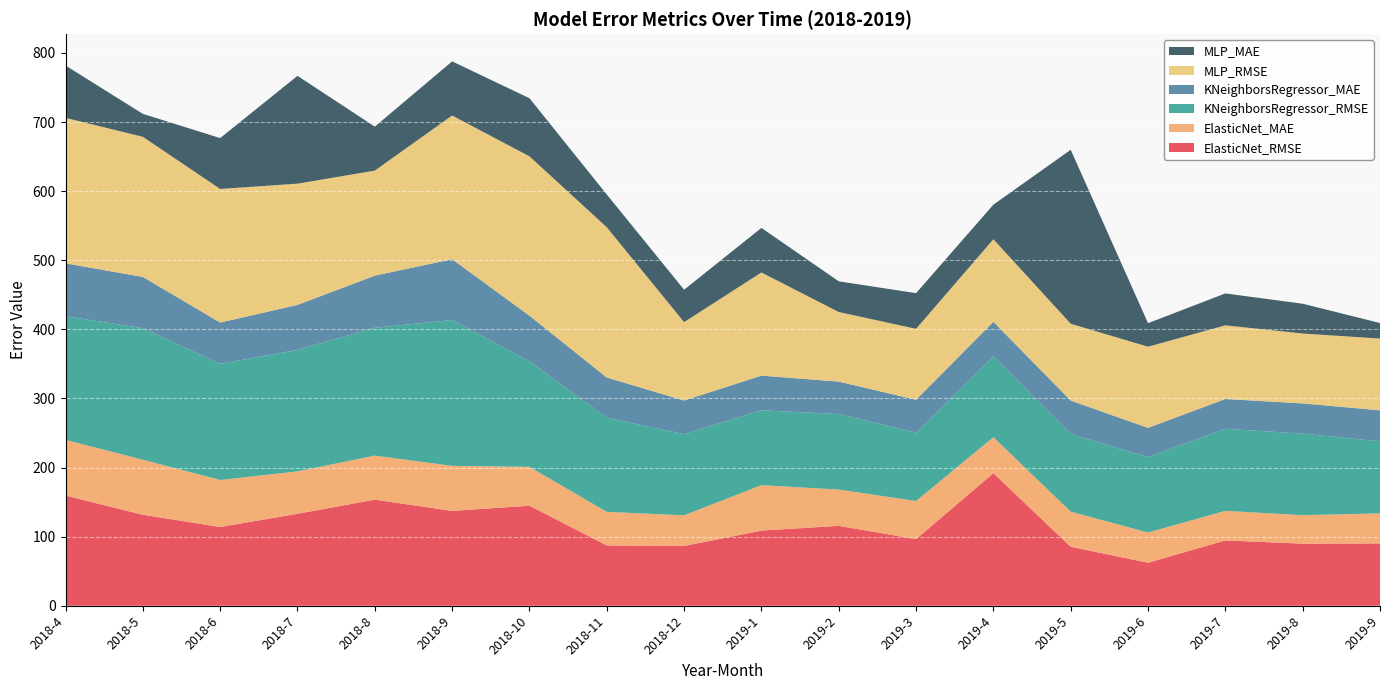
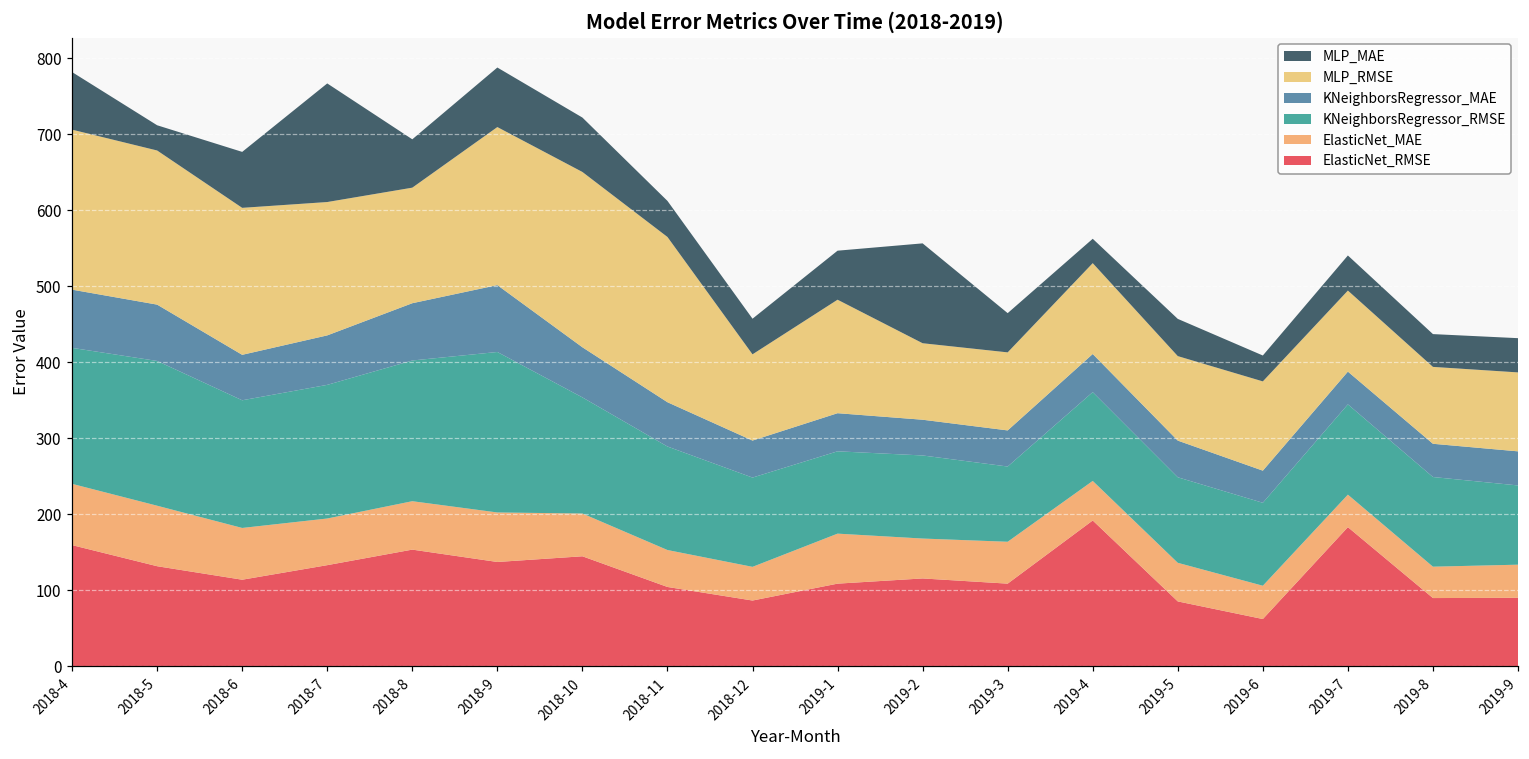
MLP_MAE, 2018-10: 80 -> 70
ElasticNet_RMSE, 2018-11: 90 -> 100
MLP_MAE, 2019-2: 40 -> 130
ElasticNet_RMSE, 2019-3: 100 -> 110
MLP_MAE, 2019-4: 50 -> 30
MLP_MAE, 2019-5: 250 -> 50
ElasticNet_RMSE, 2019-7: 90 -> 180
MLP_MAE, 2019-9: 20 -> 50
